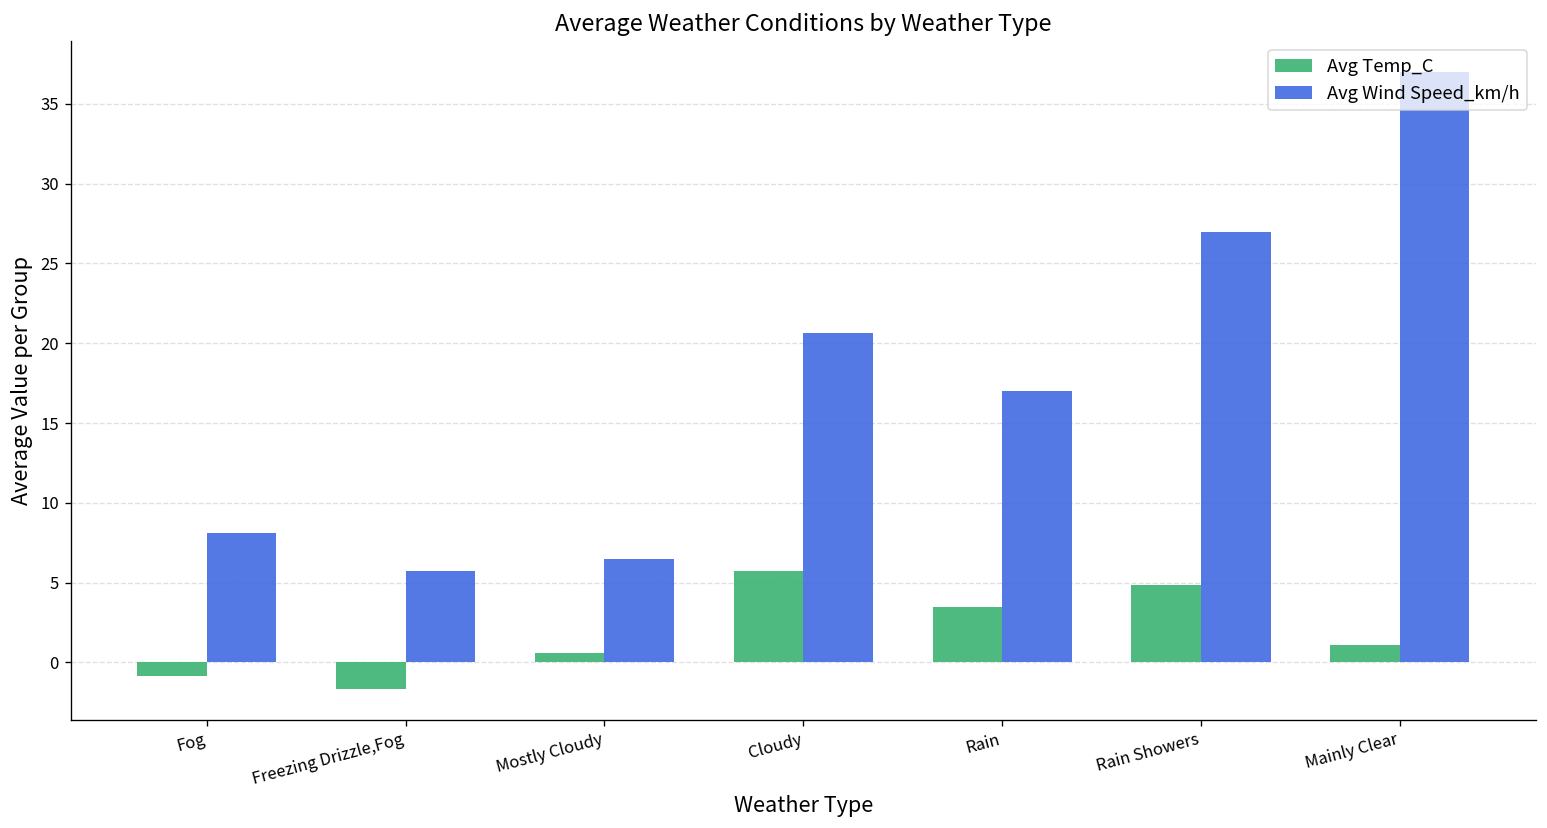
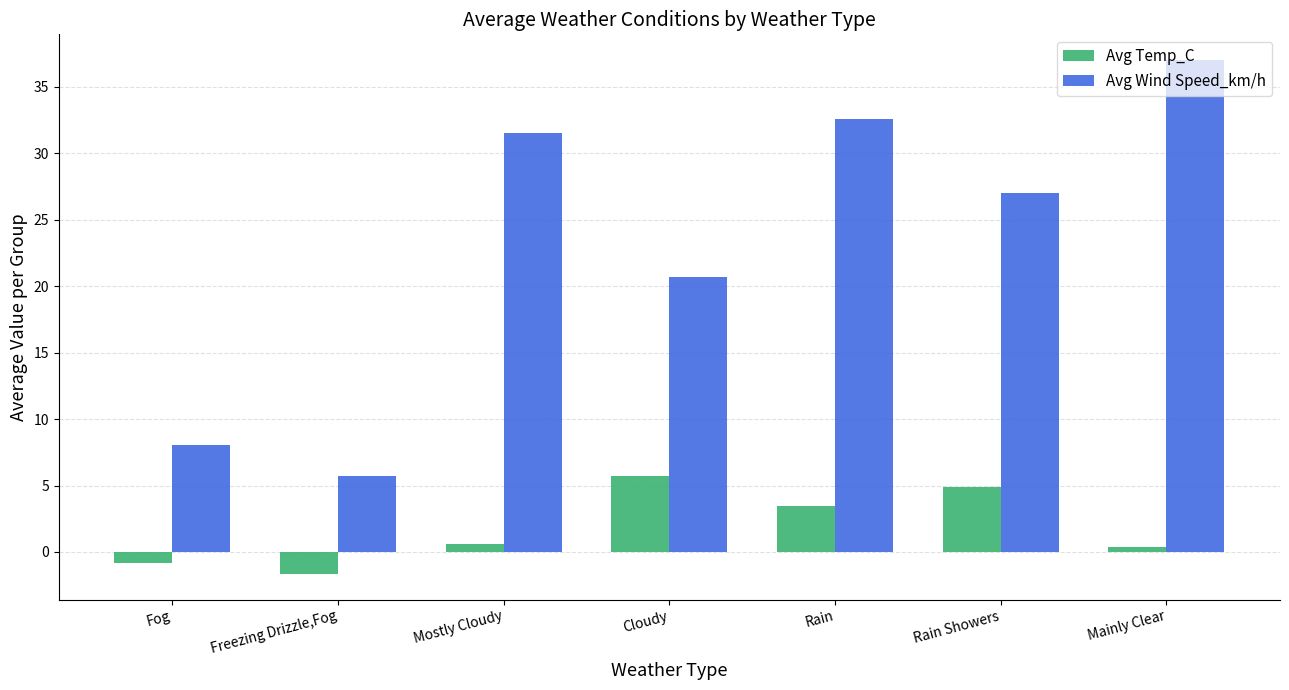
Avg Wind Speed_km/h, Mostly Cloudy: 6.5 -> 31.5
Avg Wind Speed_km/h, Rain: 17.0 -> 32.6
Avg Temp_C, Mainly Clear: 1.1 -> 0.4
